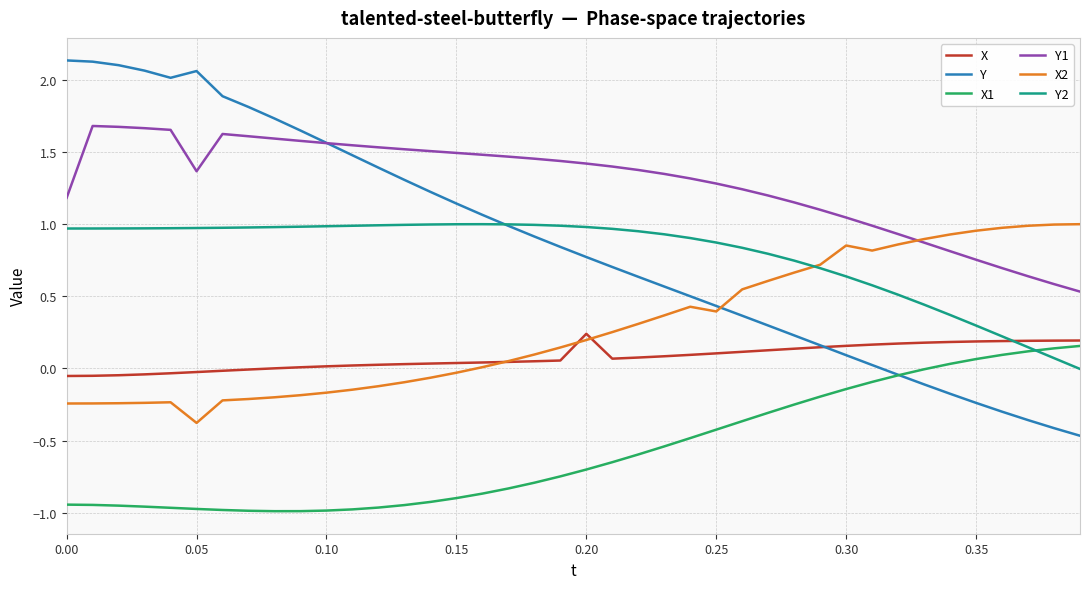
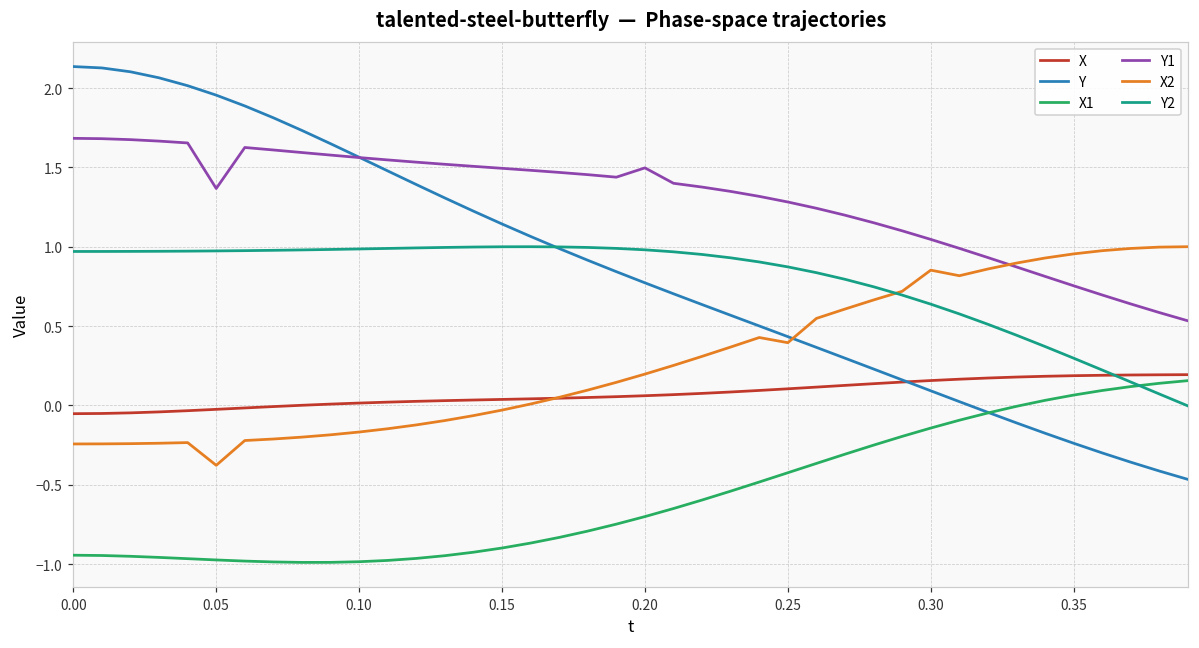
Y1, 0.00: 1.18 -> 1.68
Y, 0.05: 2.06 -> 1.96
X, 0.20: 0.24 -> 0.06
Y1, 0.20: 1.42 -> 1.50
